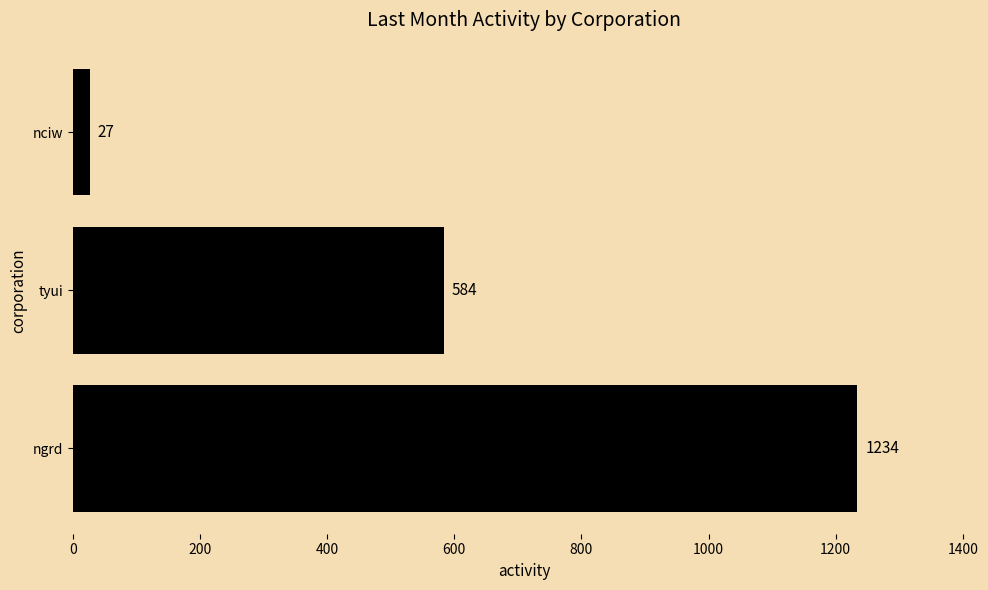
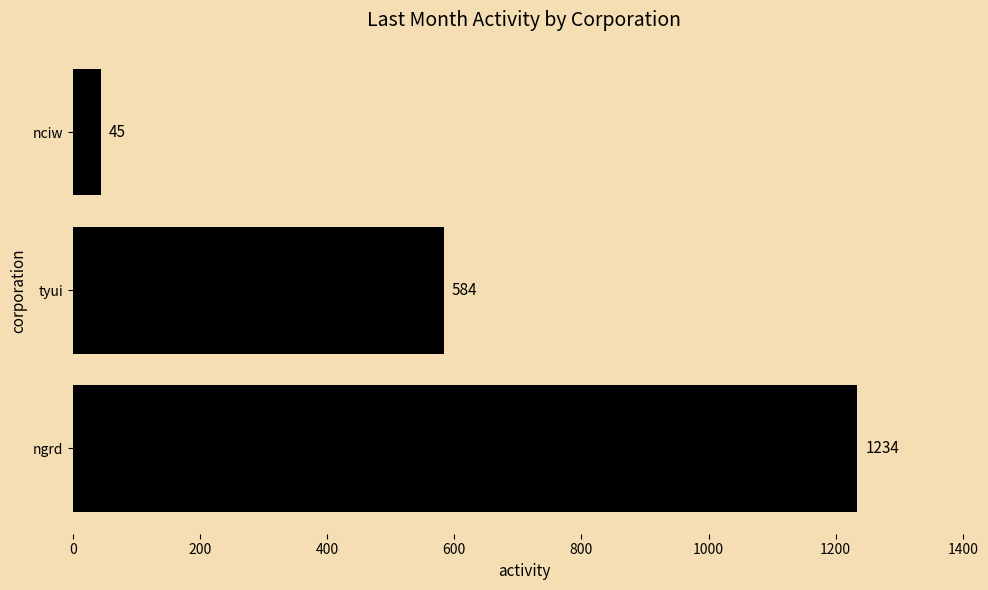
nciw: 27 -> 45
